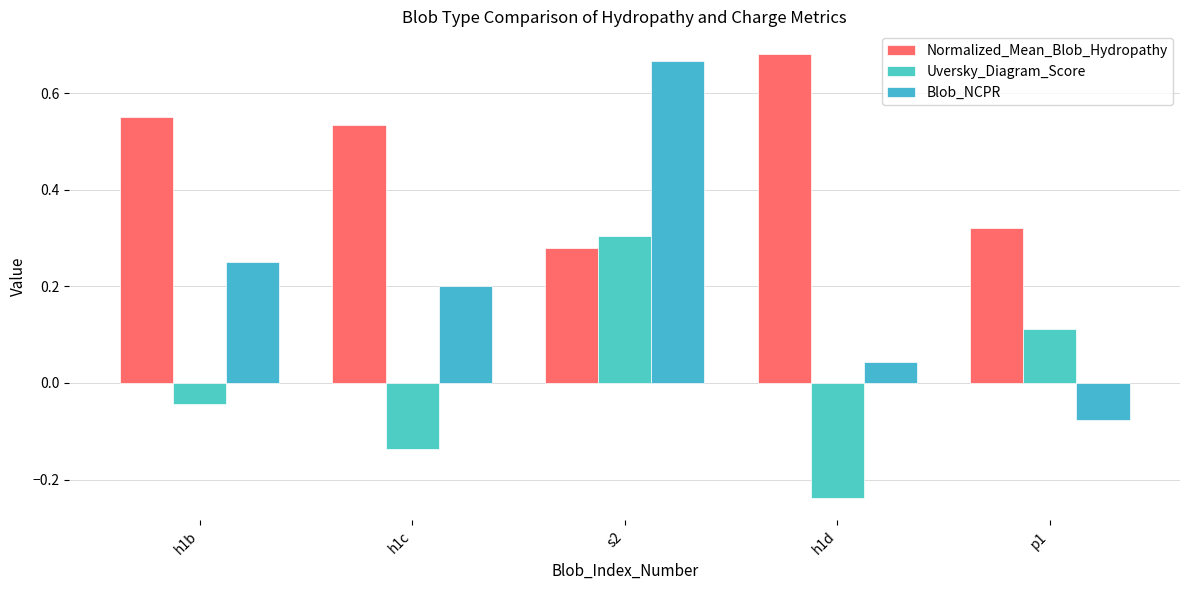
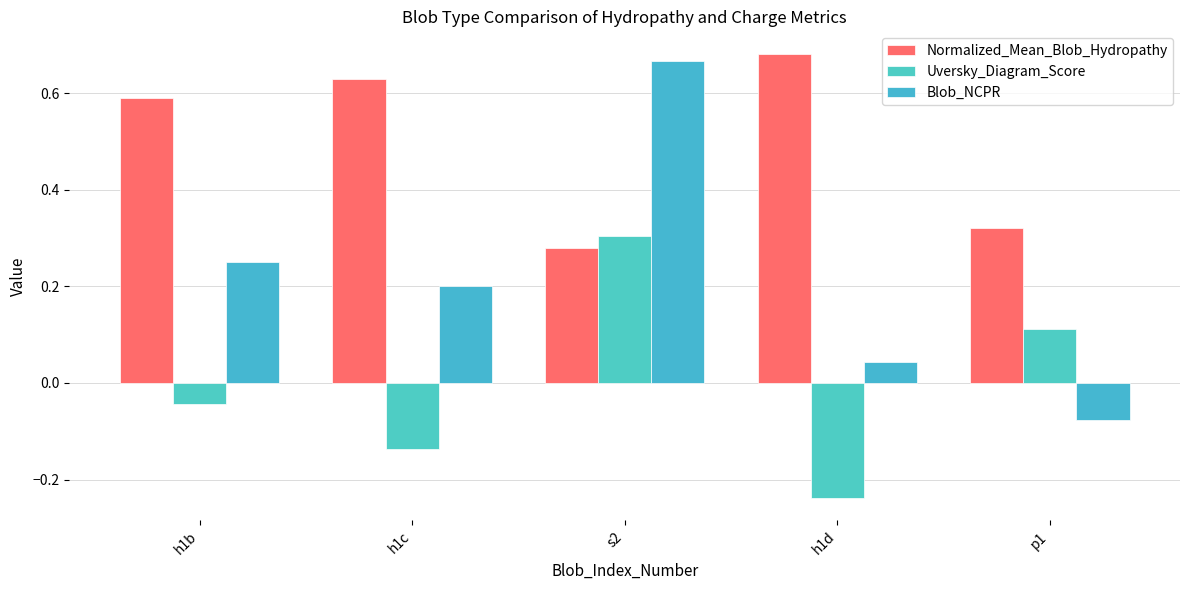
Normalized_Mean_Blob_Hydropathy, h1b: 0.55 -> 0.59
Normalized_Mean_Blob_Hydropathy, h1c: 0.53 -> 0.63
